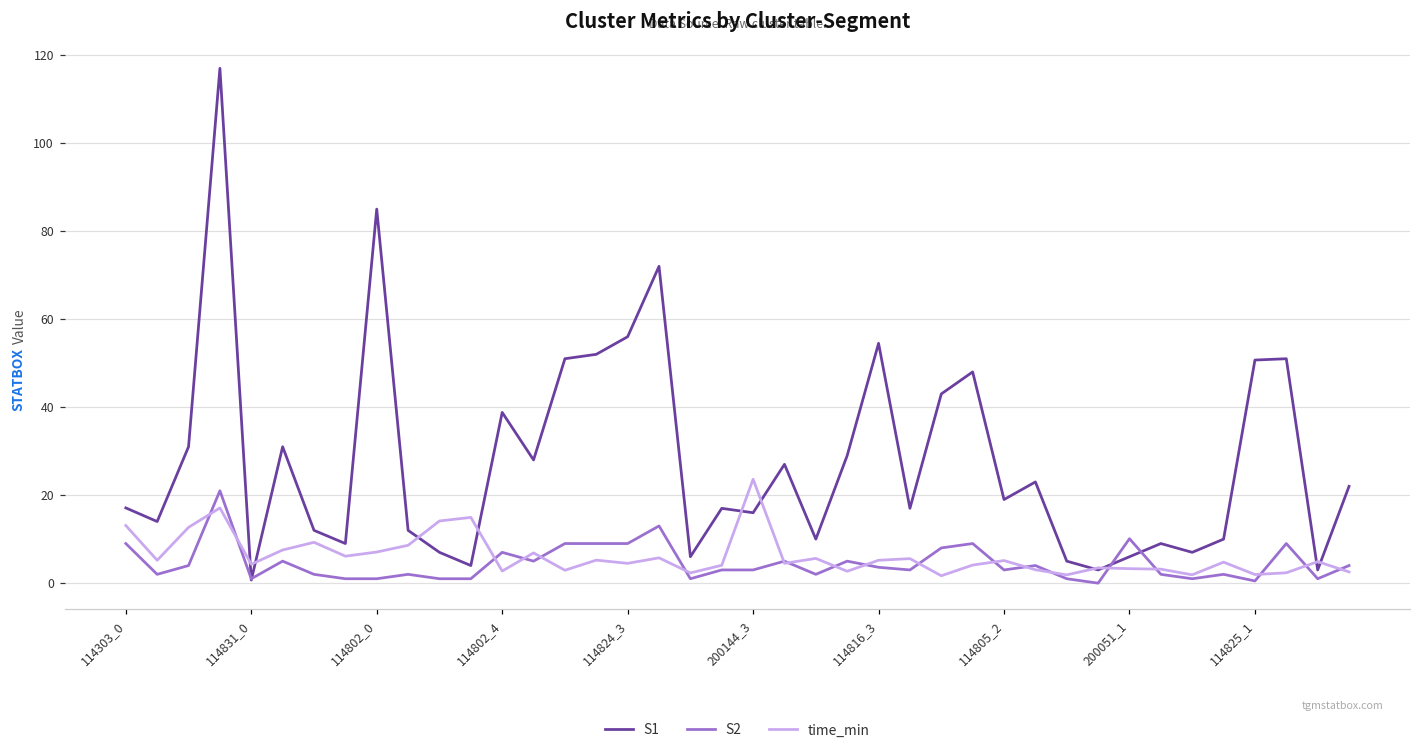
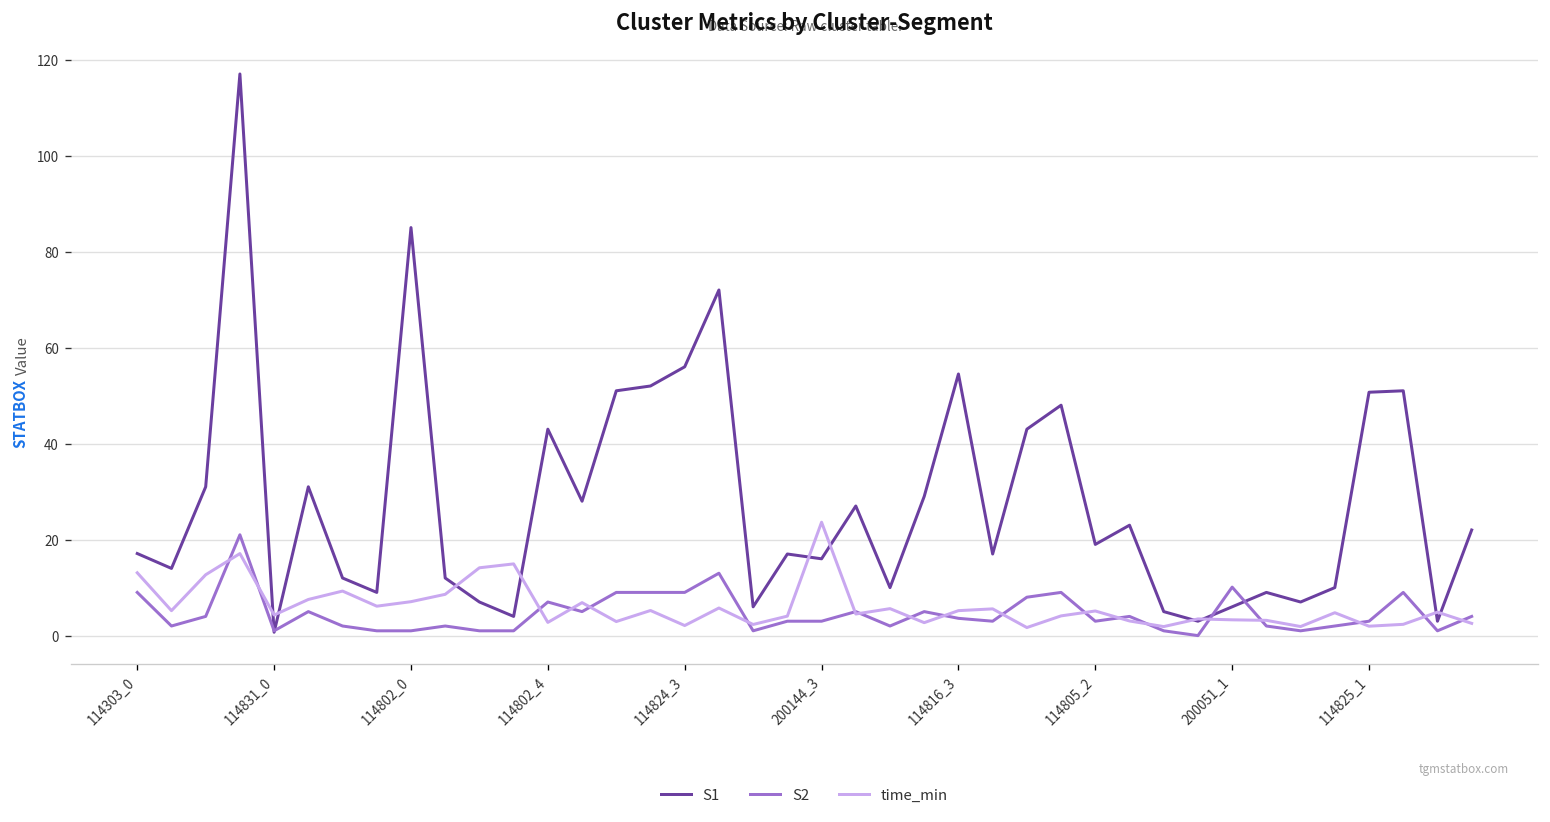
S1, 114802_4: 39 -> 43
time_min, 114824_3: 5 -> 2
S2, 114825_1: 1 -> 3
